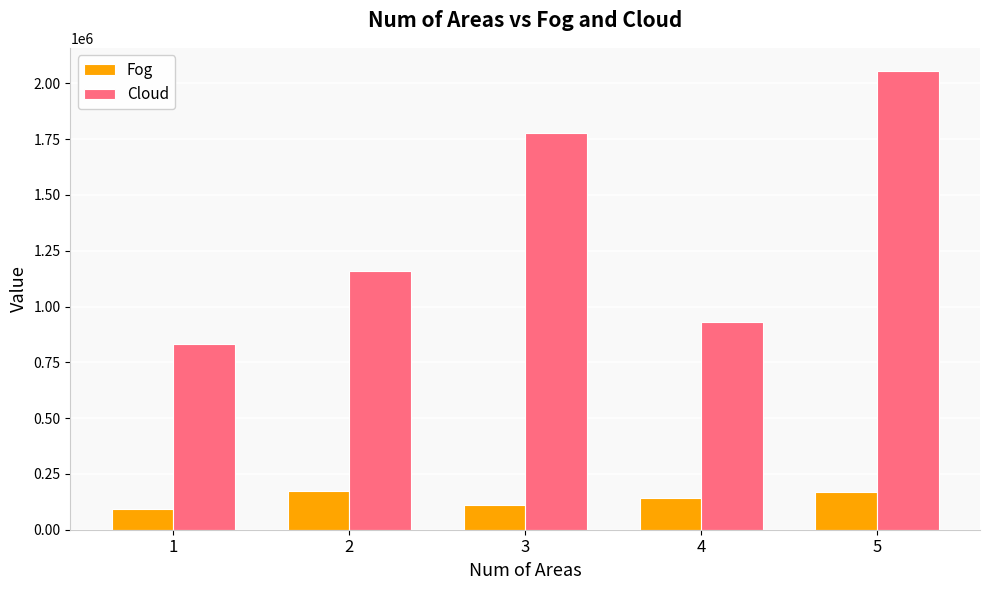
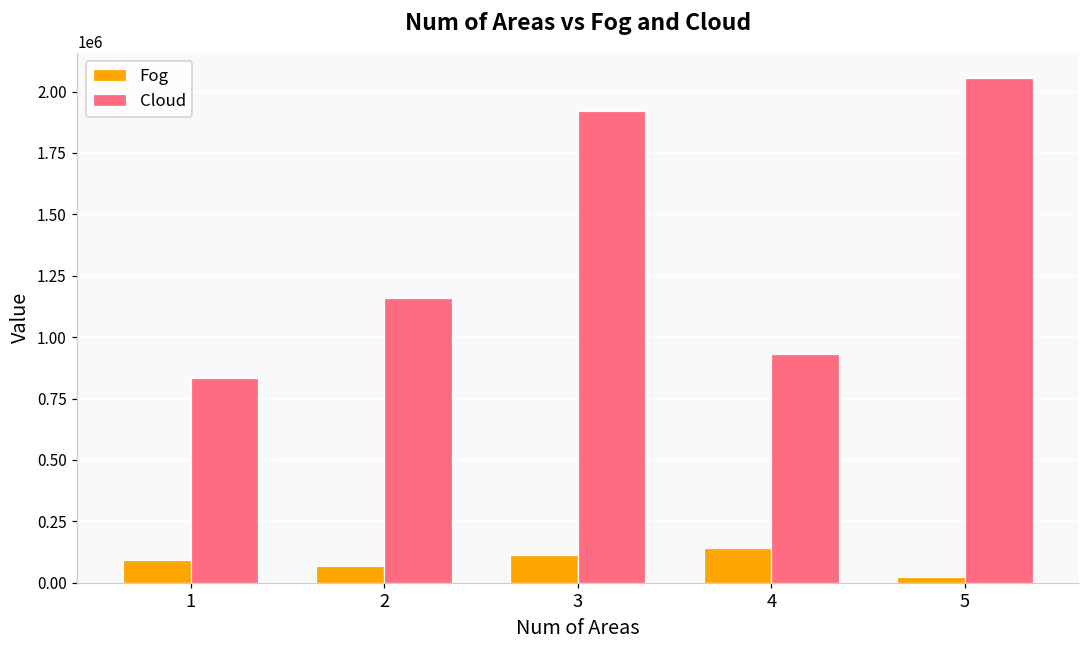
Fog, 2: 180000 -> 70000
Cloud, 3: 1780000 -> 1920000
Fog, 5: 170000 -> 20000
